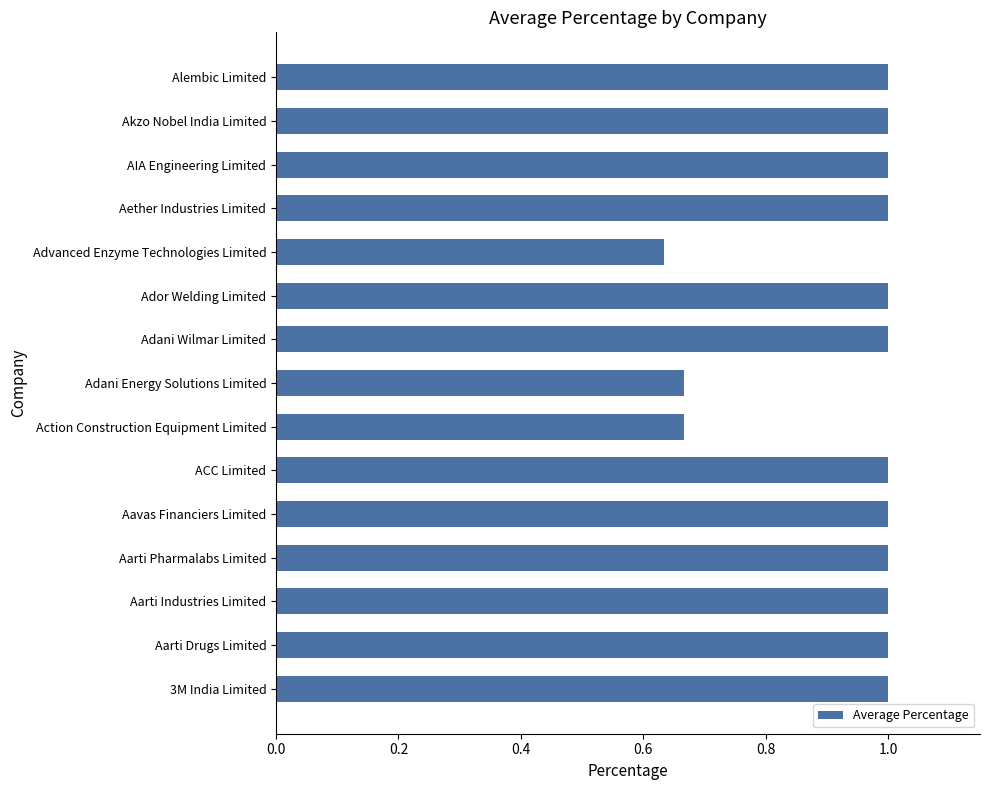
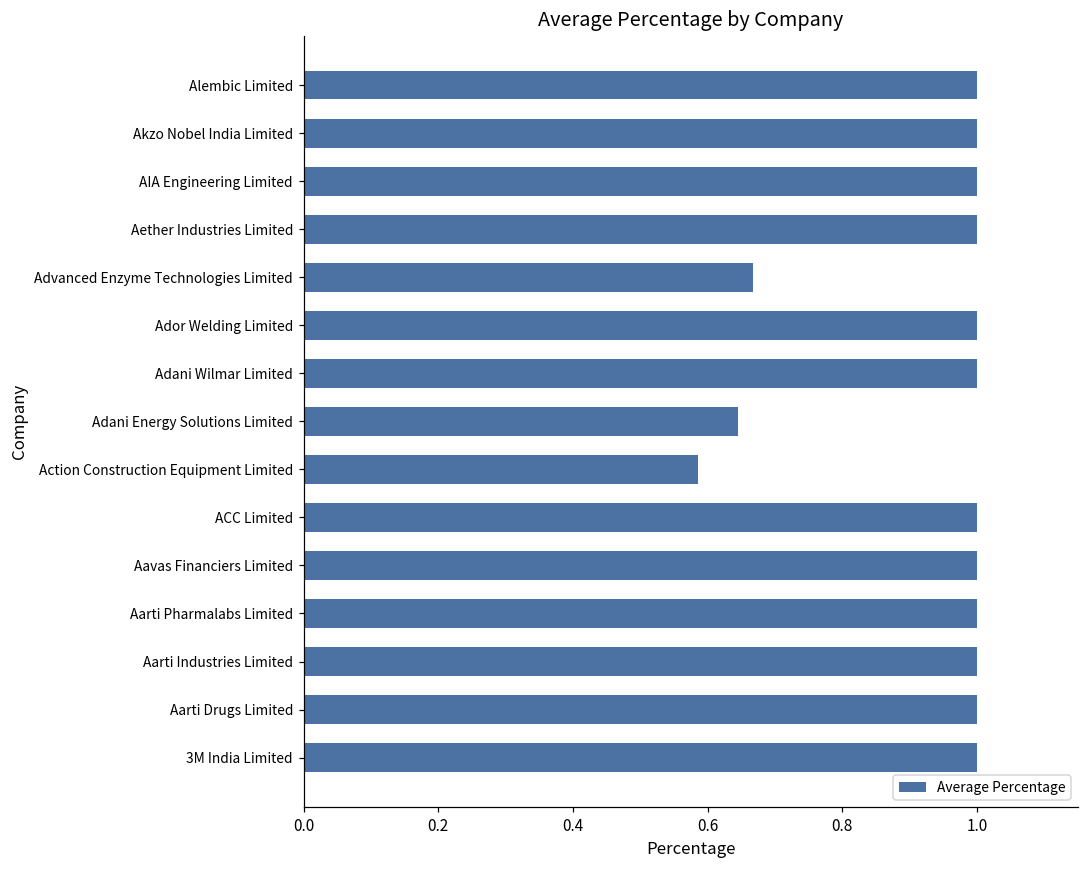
Advanced Enzyme Technologies Limited: 0.63 -> 0.67
Adani Energy Solutions Limited: 0.67 -> 0.65
Action Construction Equipment Limited: 0.67 -> 0.59
